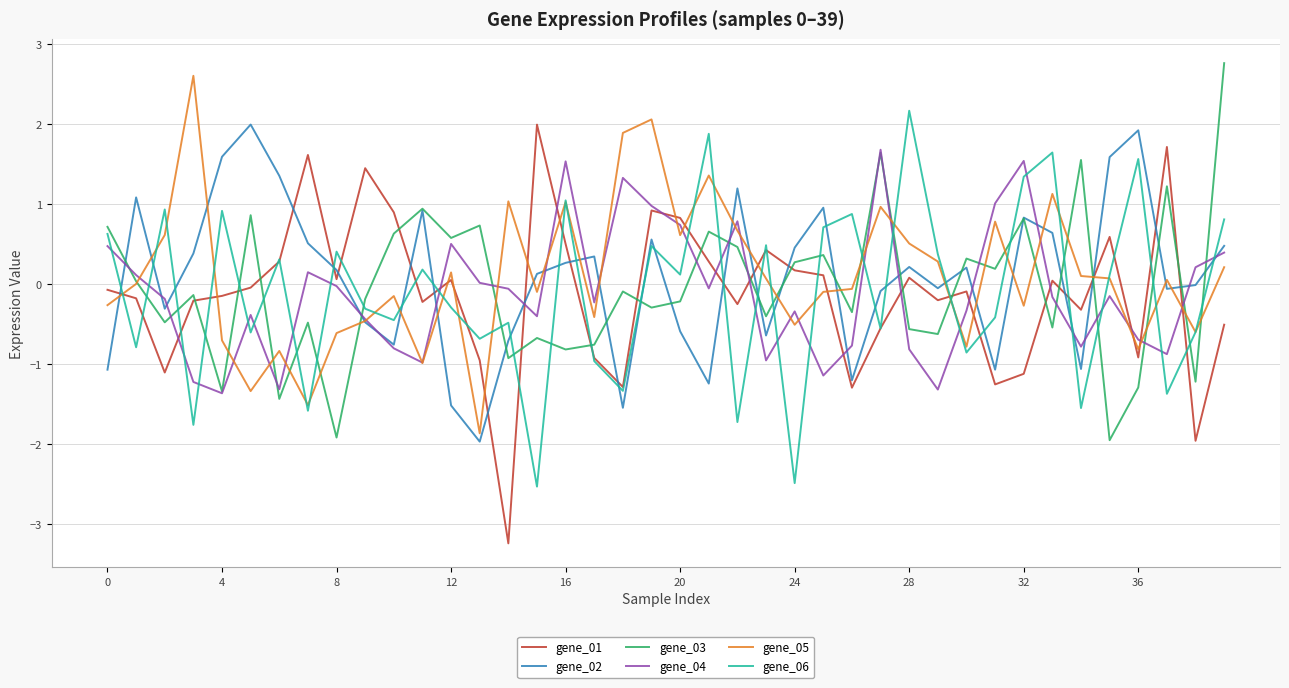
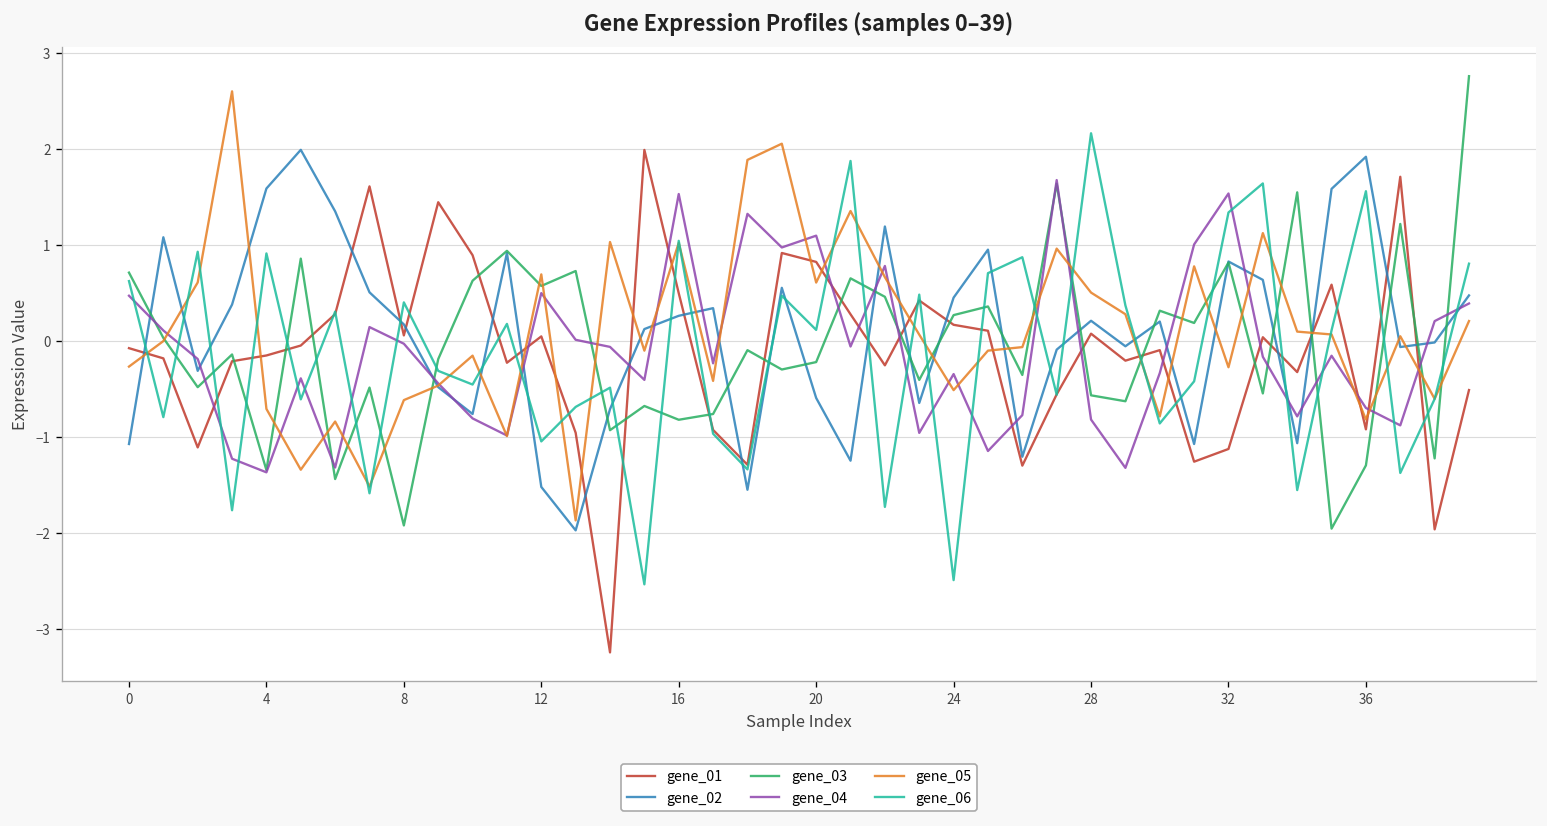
gene_05, 12: 0.1 -> 0.7
gene_06, 12: -0.3 -> -1.0
gene_04, 20: 0.7 -> 1.1
